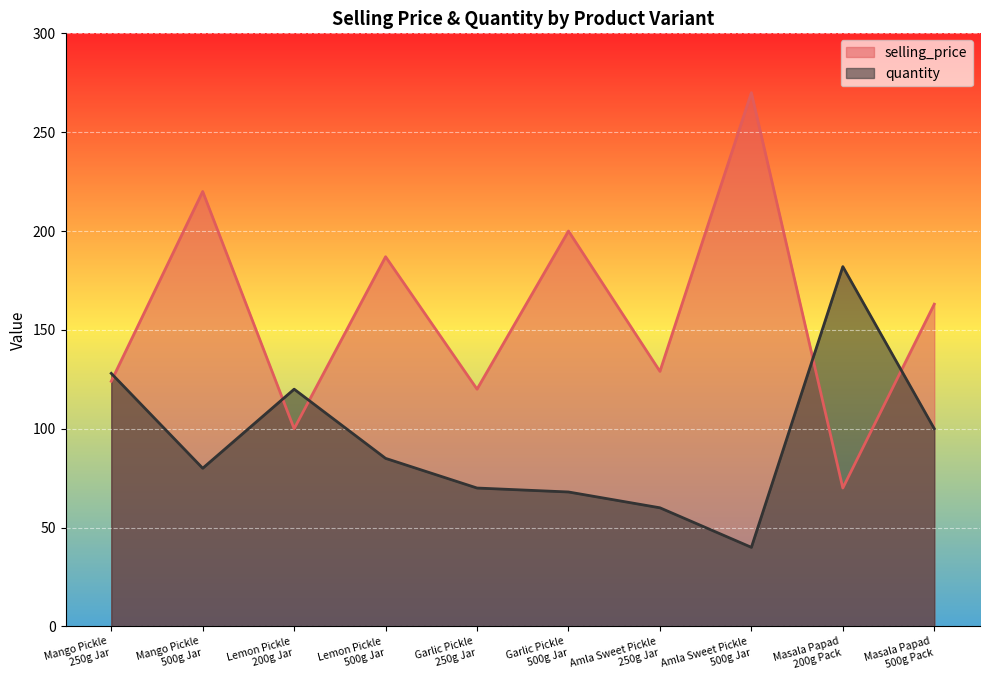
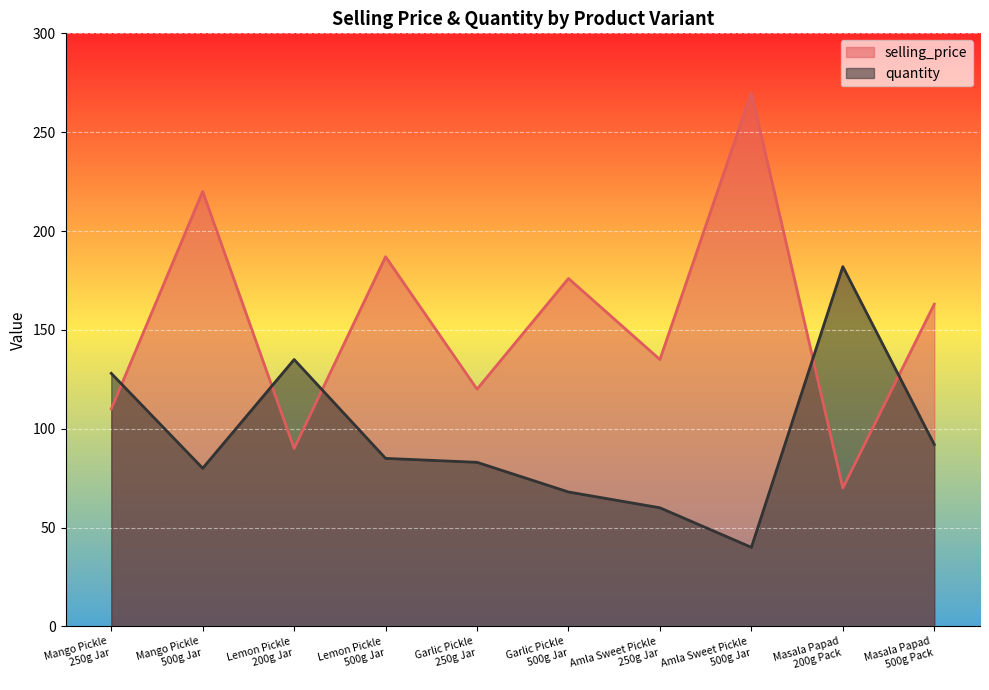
selling_price, Mango Pickle 250g Jar: 124 -> 110
selling_price, Lemon Pickle 200g Jar: 100 -> 90
quantity, Lemon Pickle 200g Jar: 120 -> 135
quantity, Garlic Pickle 250g Jar: 70 -> 83
selling_price, Garlic Pickle 500g Jar: 200 -> 176
selling_price, Amla Sweet Pickle 250g Jar: 129 -> 135
quantity, Masala Papad 500g Pack: 100 -> 92
